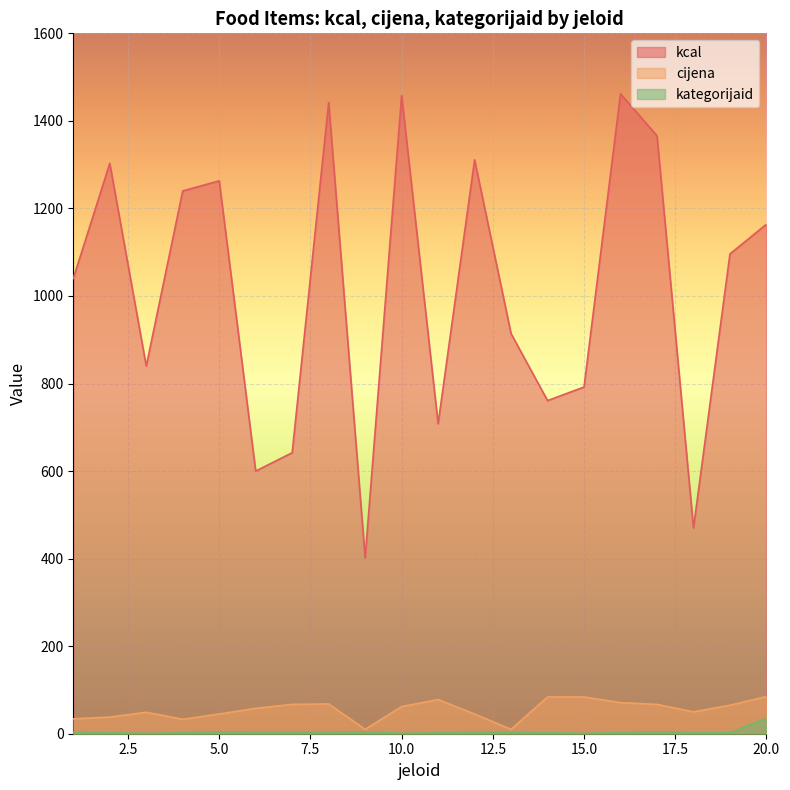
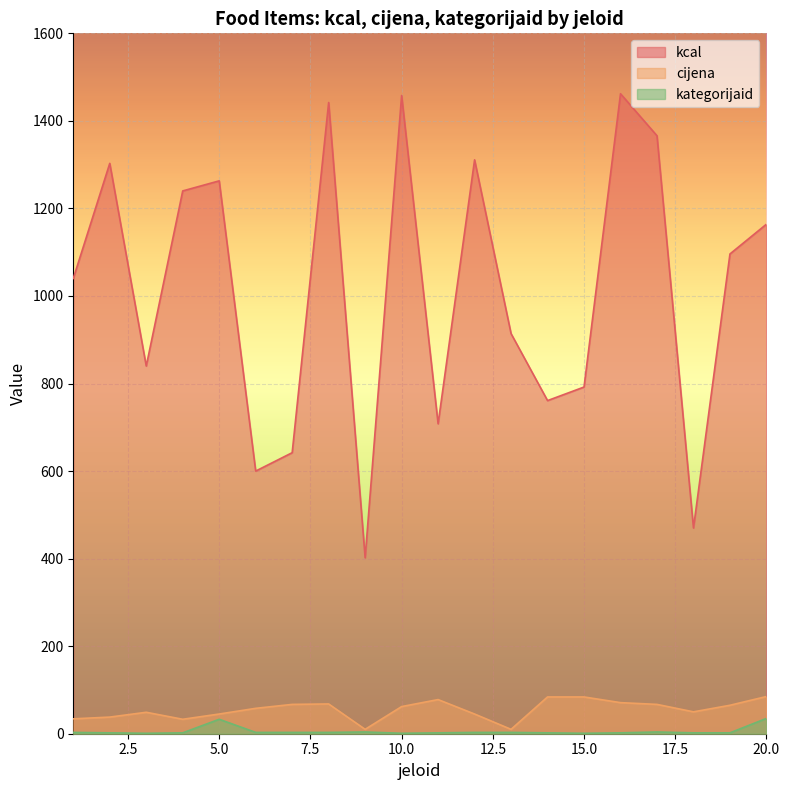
kategorijaid, 5.0: 0 -> 30
